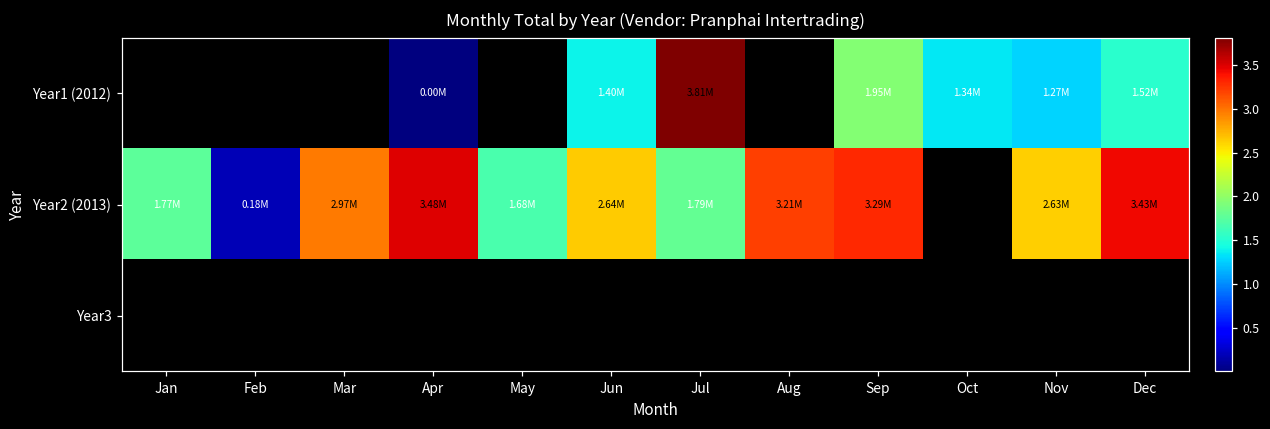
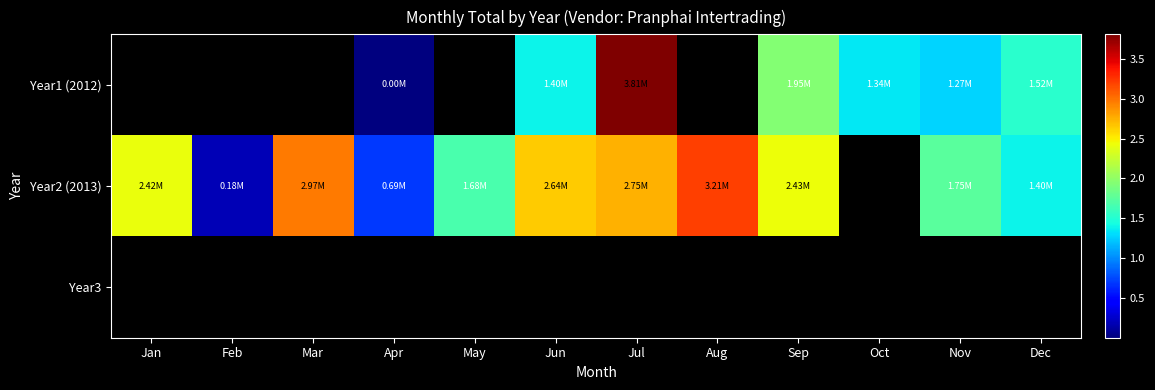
Year2 (2013), Jan: 1.77M -> 2.42M
Year2 (2013), Apr: 3.48M -> 0.69M
Year2 (2013), Jul: 1.79M -> 2.75M
Year2 (2013), Sep: 3.29M -> 2.43M
Year2 (2013), Nov: 2.63M -> 1.75M
Year2 (2013), Dec: 3.43M -> 1.40M
